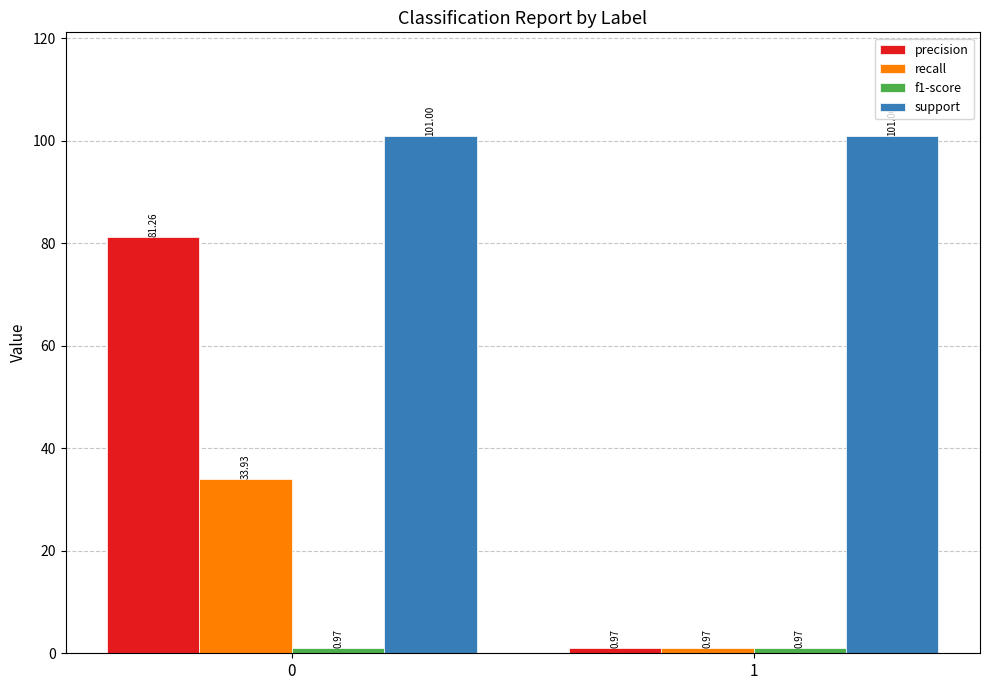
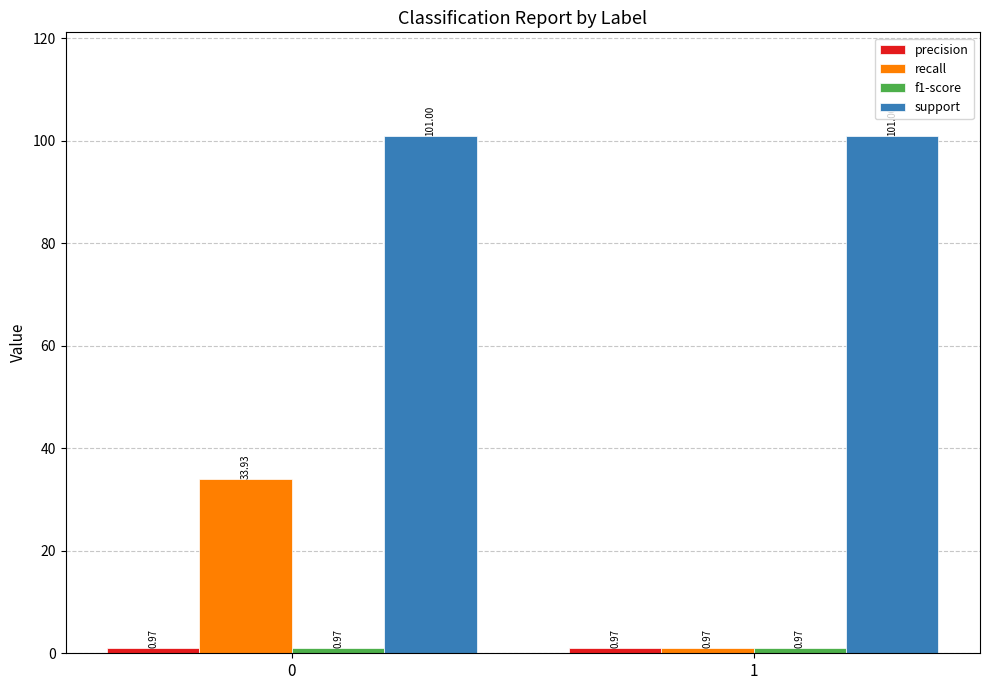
precision, 0: 81.26 -> 0.97
